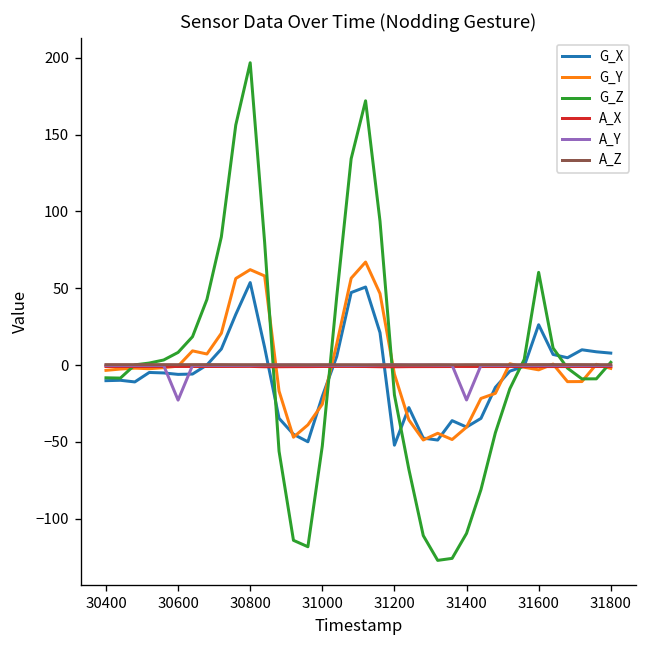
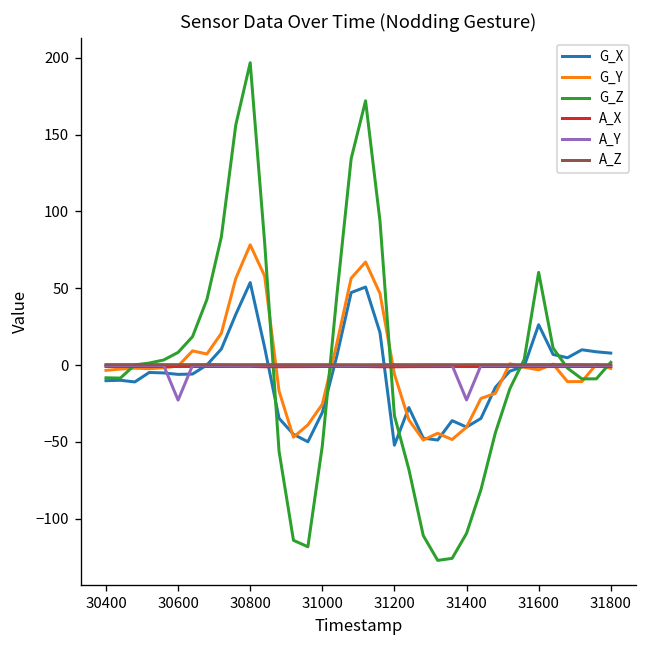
G_Y, 30800: 62 -> 78
G_X, 31000: -20 -> -31
G_Z, 31200: -19 -> -33
